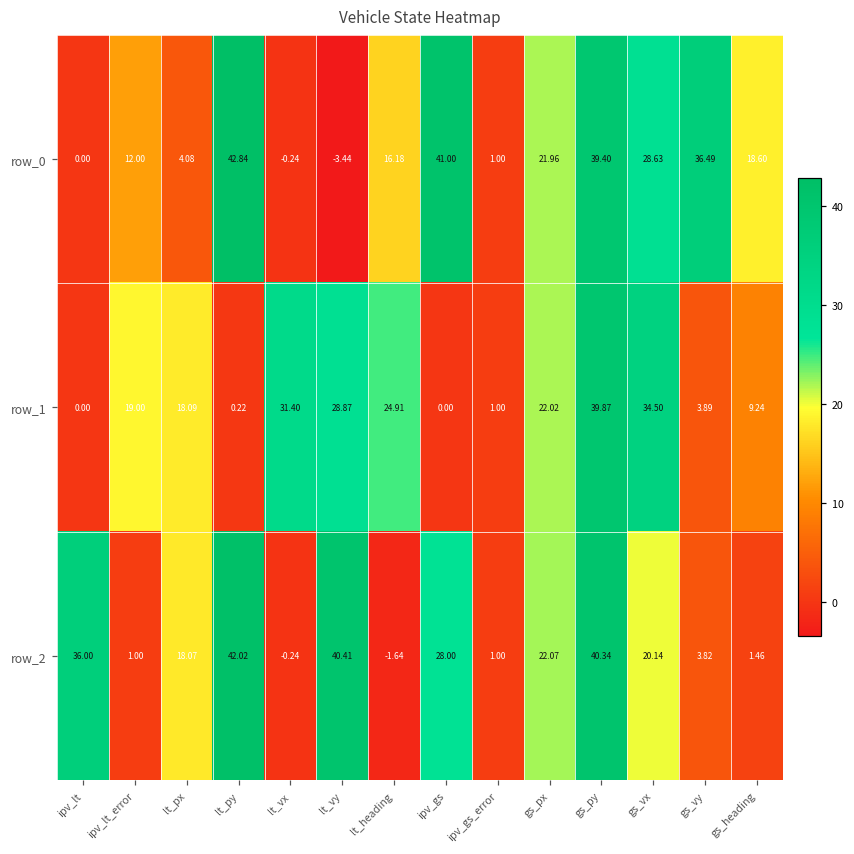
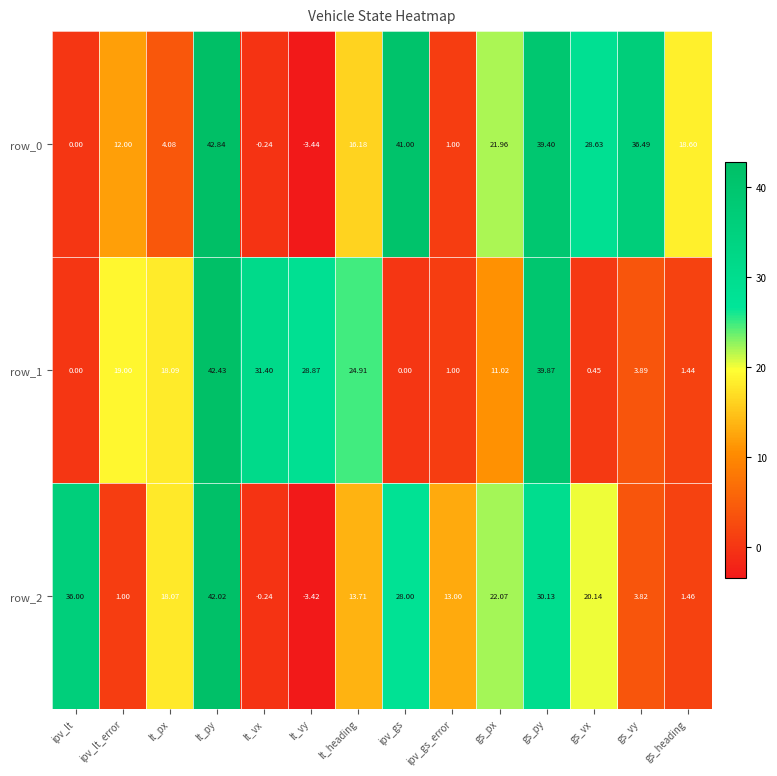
row_1, lt_py: 0.22 -> 42.43
row_1, gs_px: 22.02 -> 11.02
row_1, gs_vx: 34.50 -> 0.45
row_1, gs_heading: 9.24 -> 1.44
row_2, lt_vy: 40.41 -> -3.42
row_2, lt_heading: -1.64 -> 13.71
row_2, ipv_gs_error: 1.00 -> 13.00
row_2, gs_py: 40.34 -> 30.13
